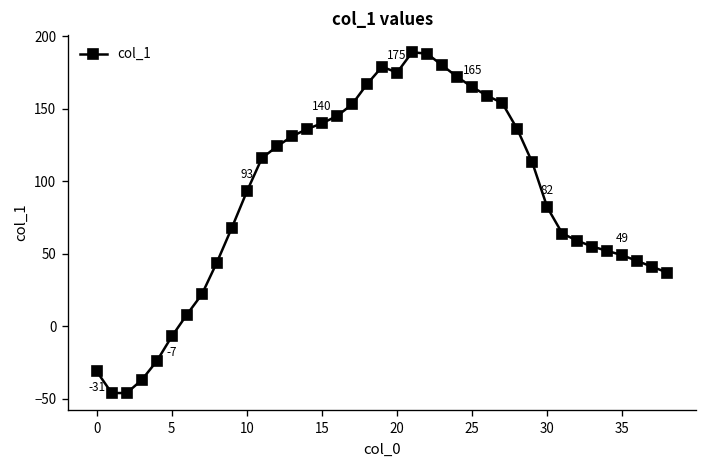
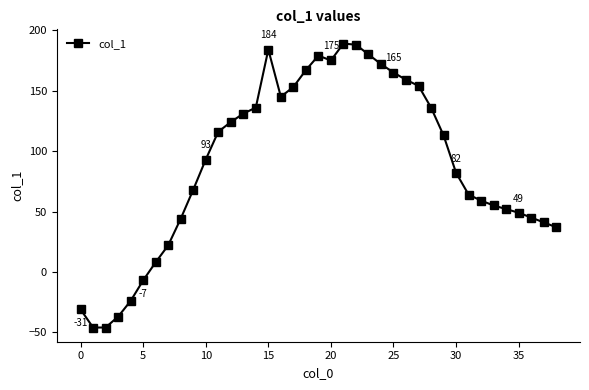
15: 140 -> 184
